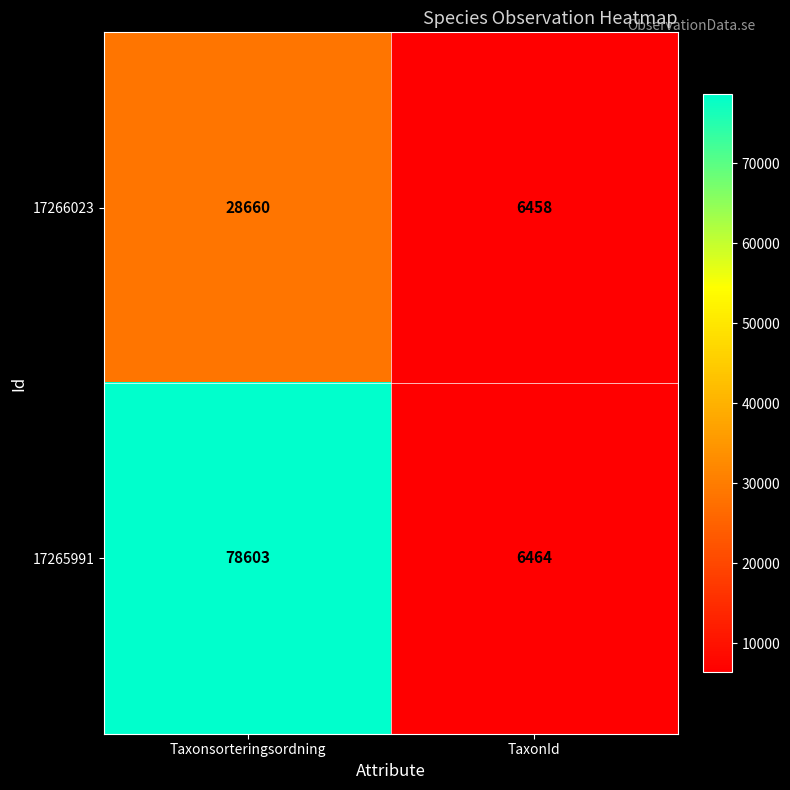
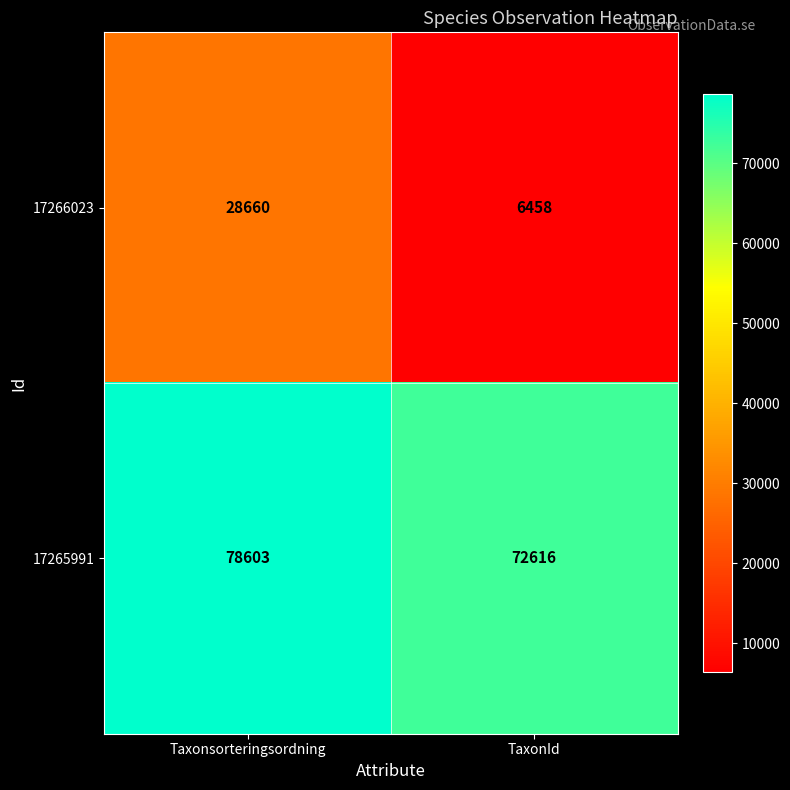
17265991, TaxonId: 6464 -> 72616
